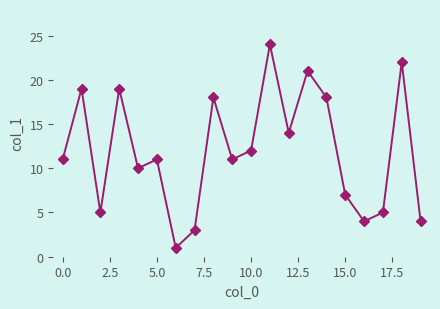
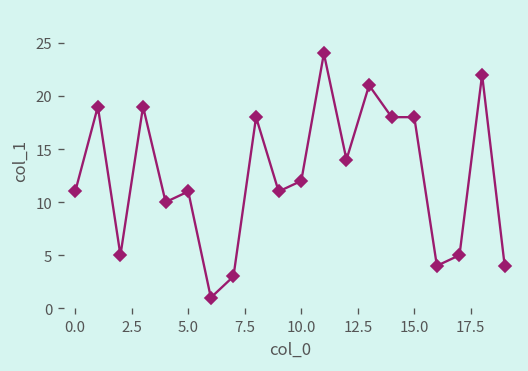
15.0: 7 -> 18
